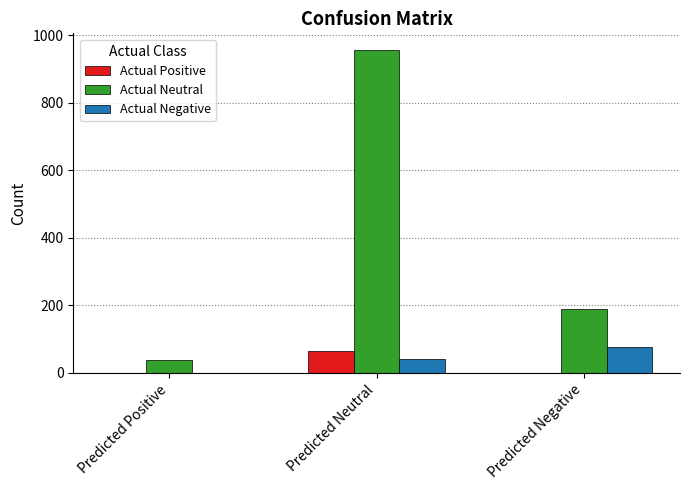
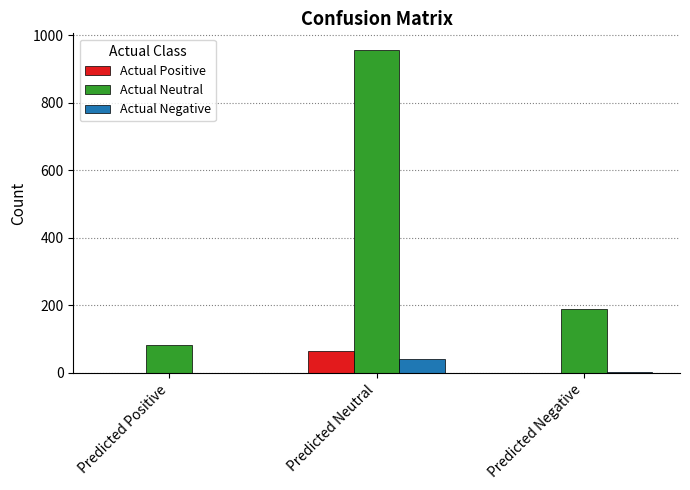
Actual Neutral, Predicted Positive: 40 -> 80
Actual Negative, Predicted Negative: 80 -> 0
